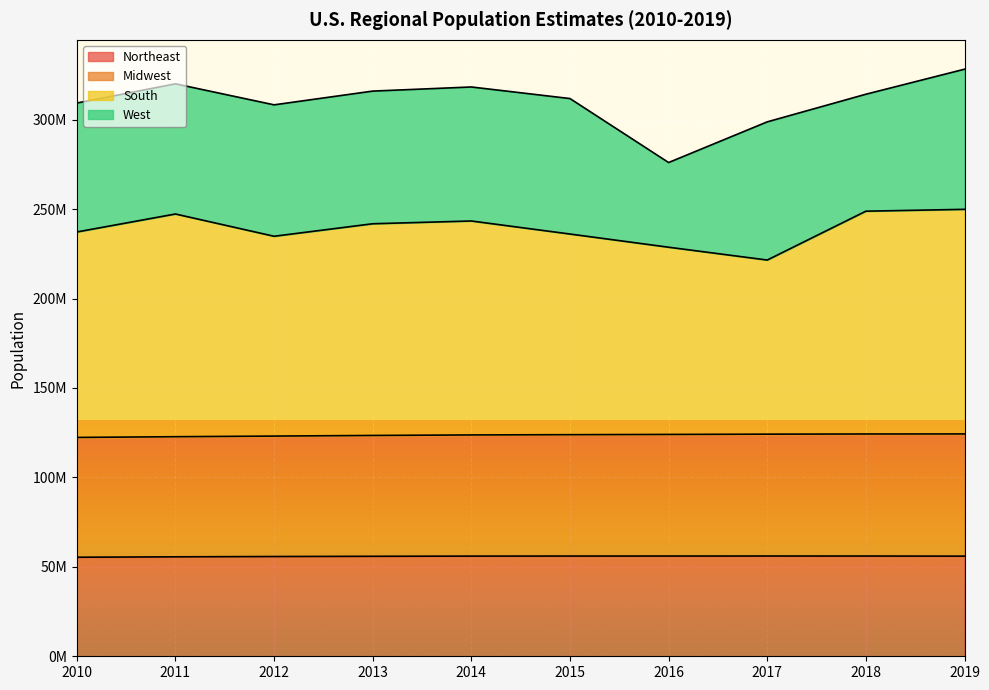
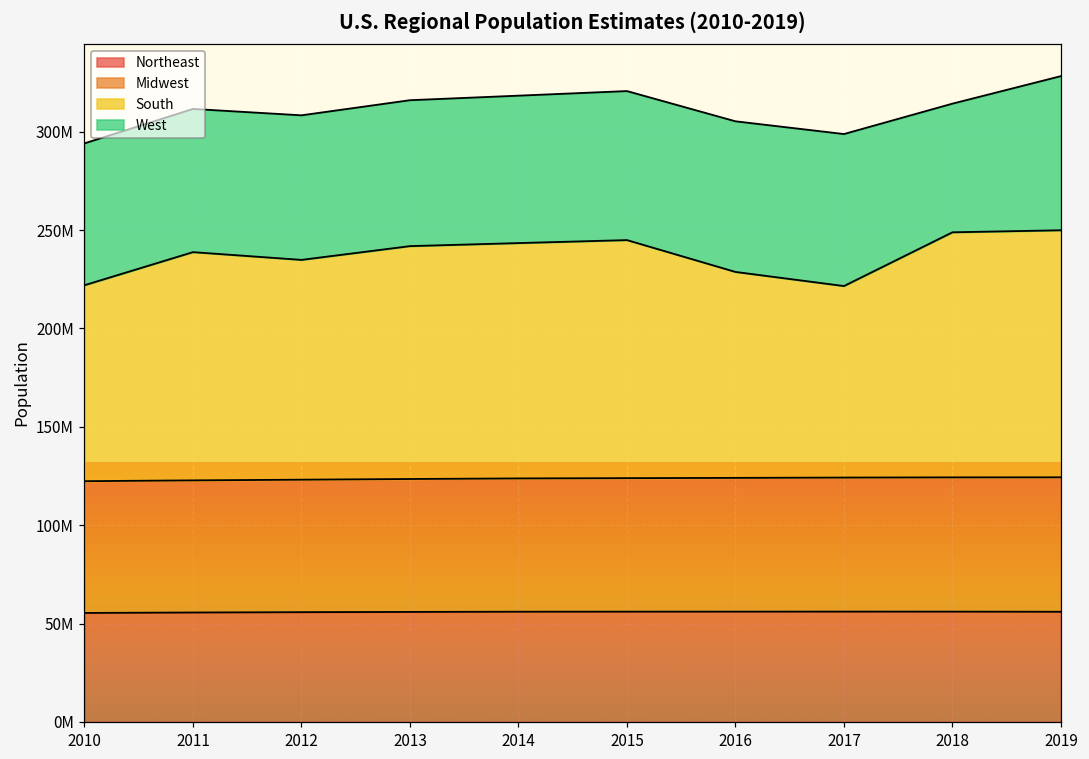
South, 2010: 115000000 -> 100000000
South, 2011: 125000000 -> 116000000
South, 2015: 112000000 -> 121000000
West, 2016: 47000000 -> 77000000
